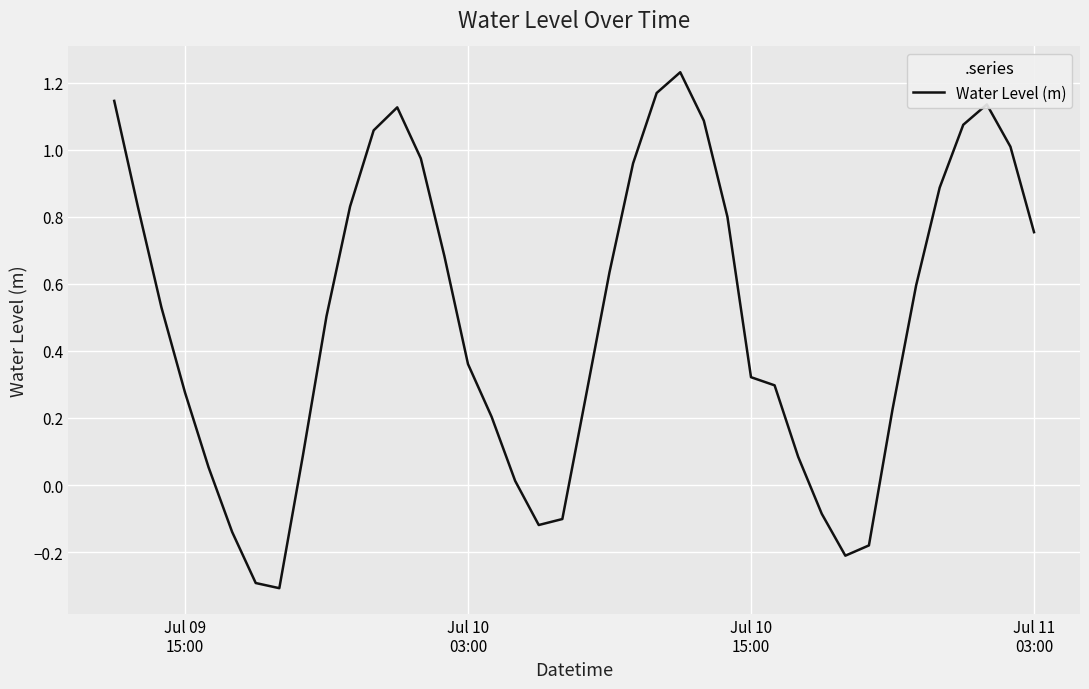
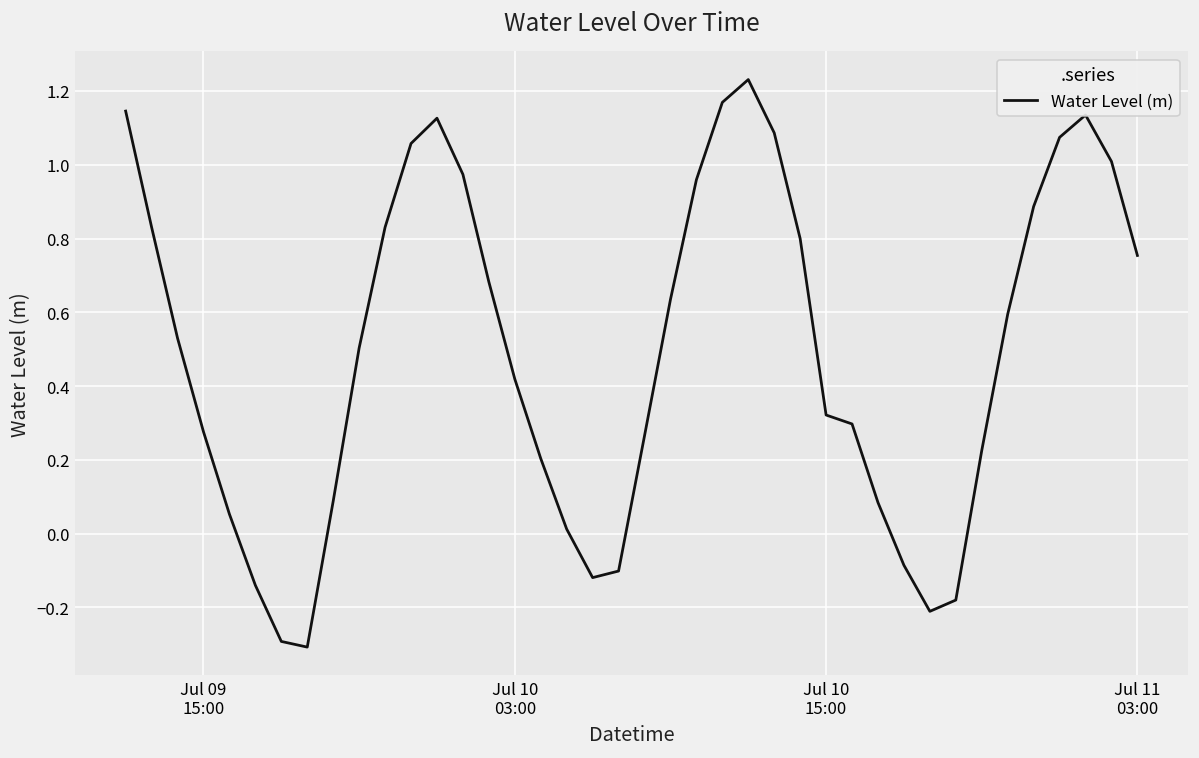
Jul 10 03:00: 0.36 -> 0.42
